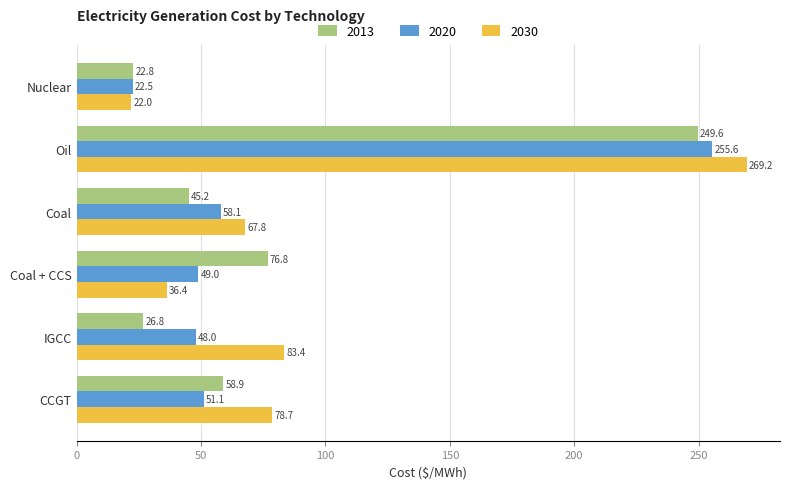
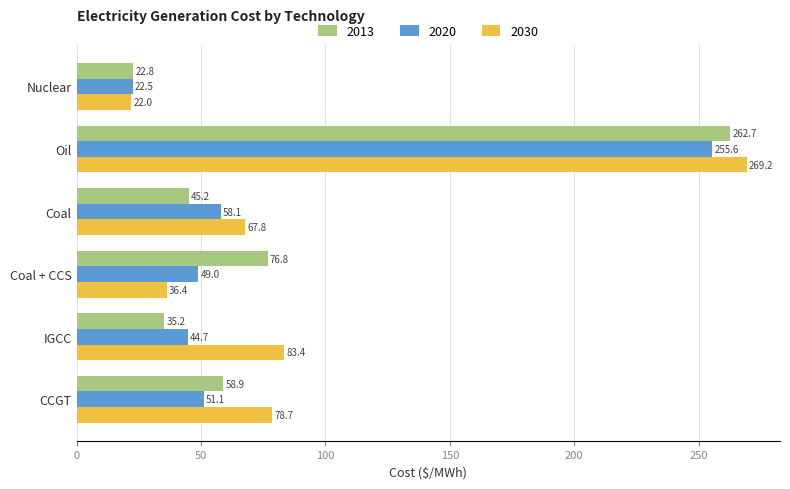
2013, Oil: 249.6 -> 262.7
2013, IGCC: 26.8 -> 35.2
2020, IGCC: 48.0 -> 44.7
